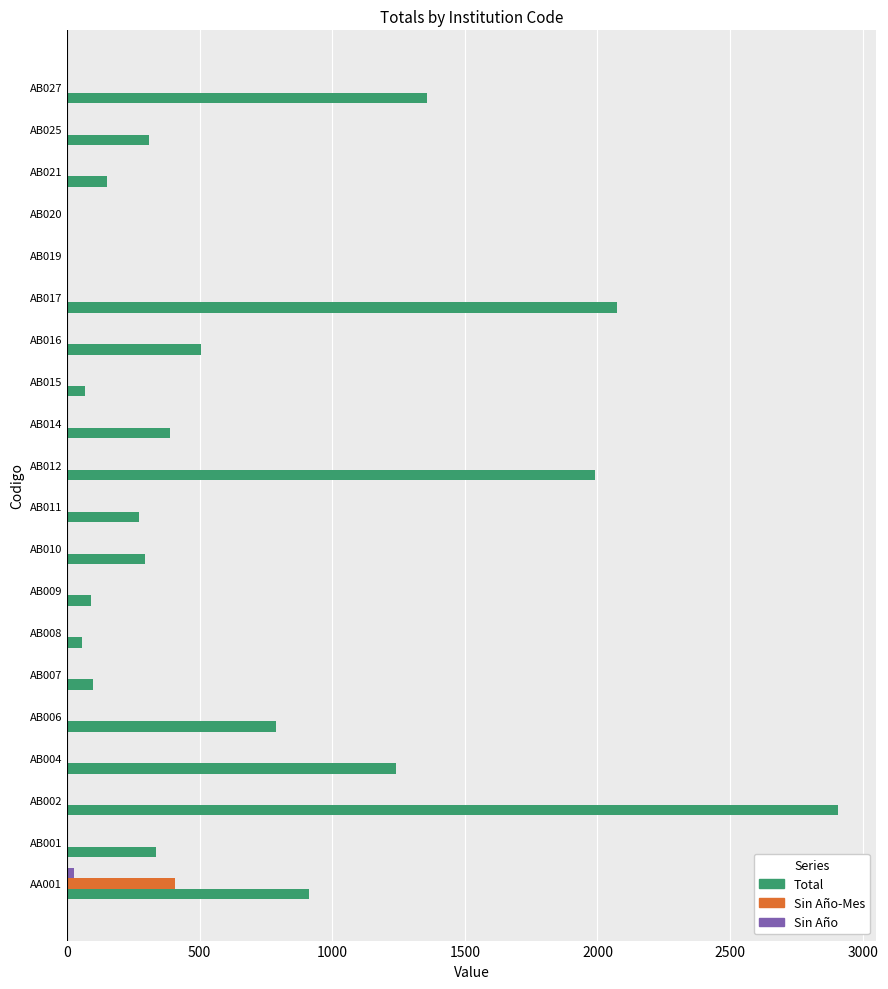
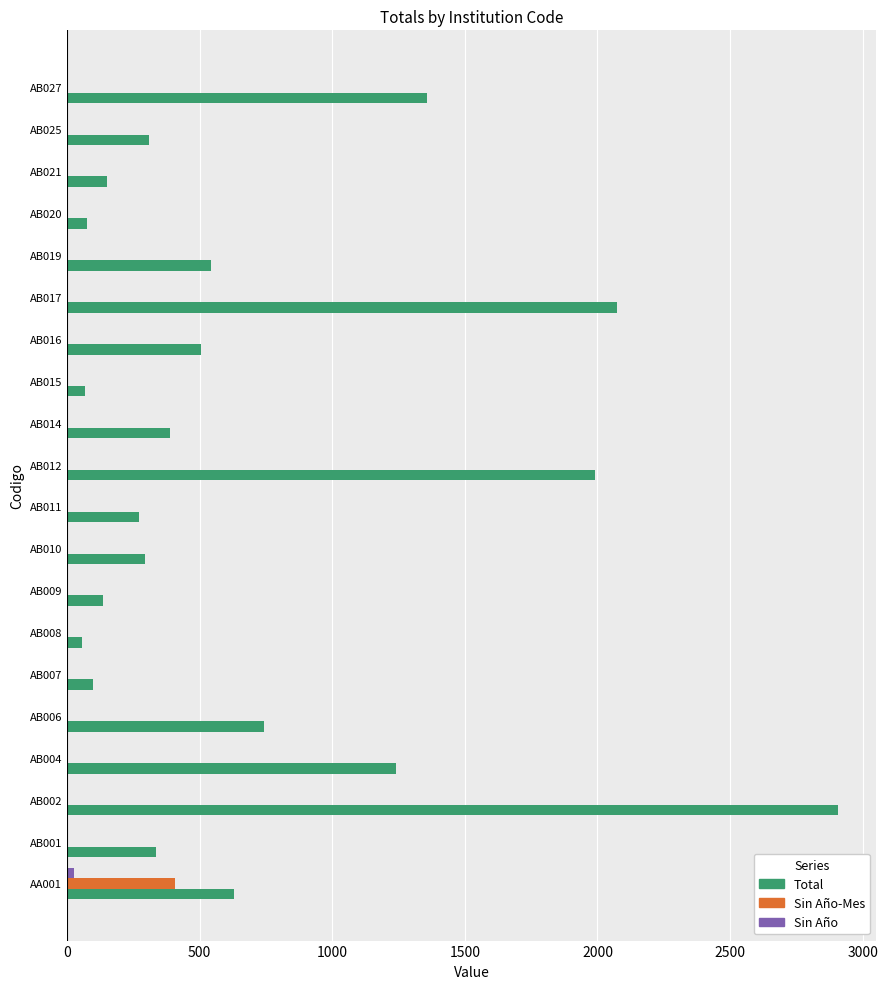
Total, AB020: 0 -> 80
Total, AB019: 10 -> 550
Total, AB009: 90 -> 140
Total, AB006: 790 -> 740
Total, AA001: 910 -> 630
